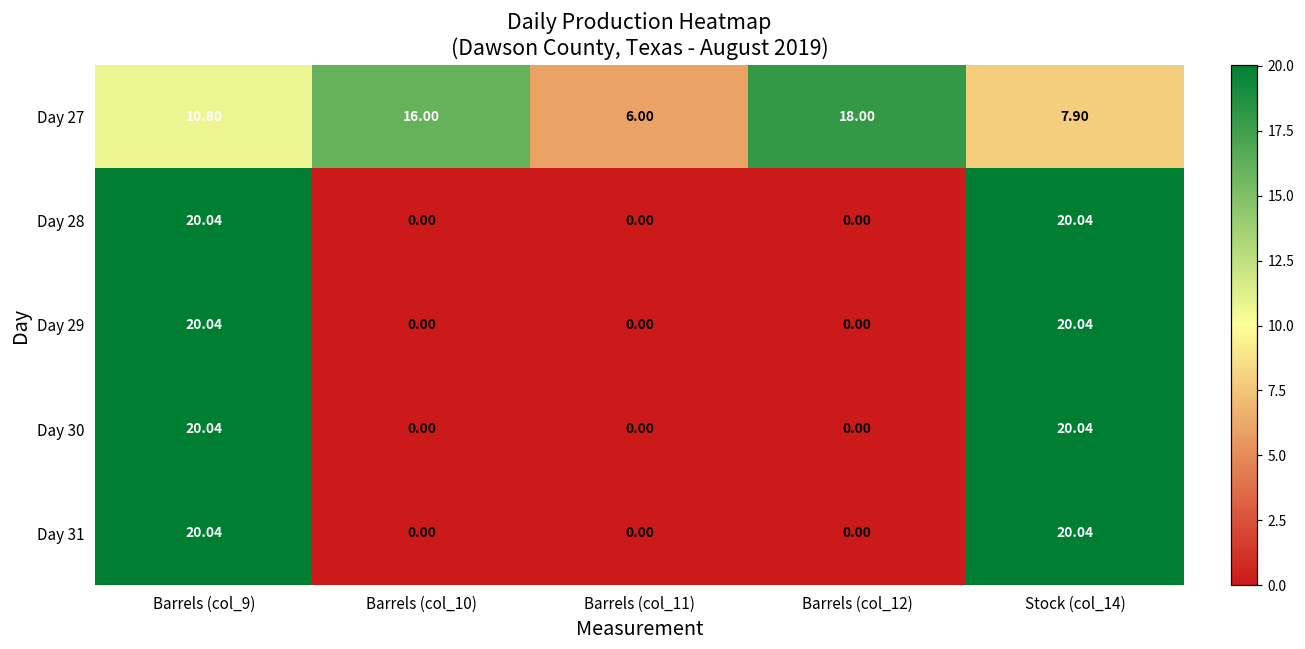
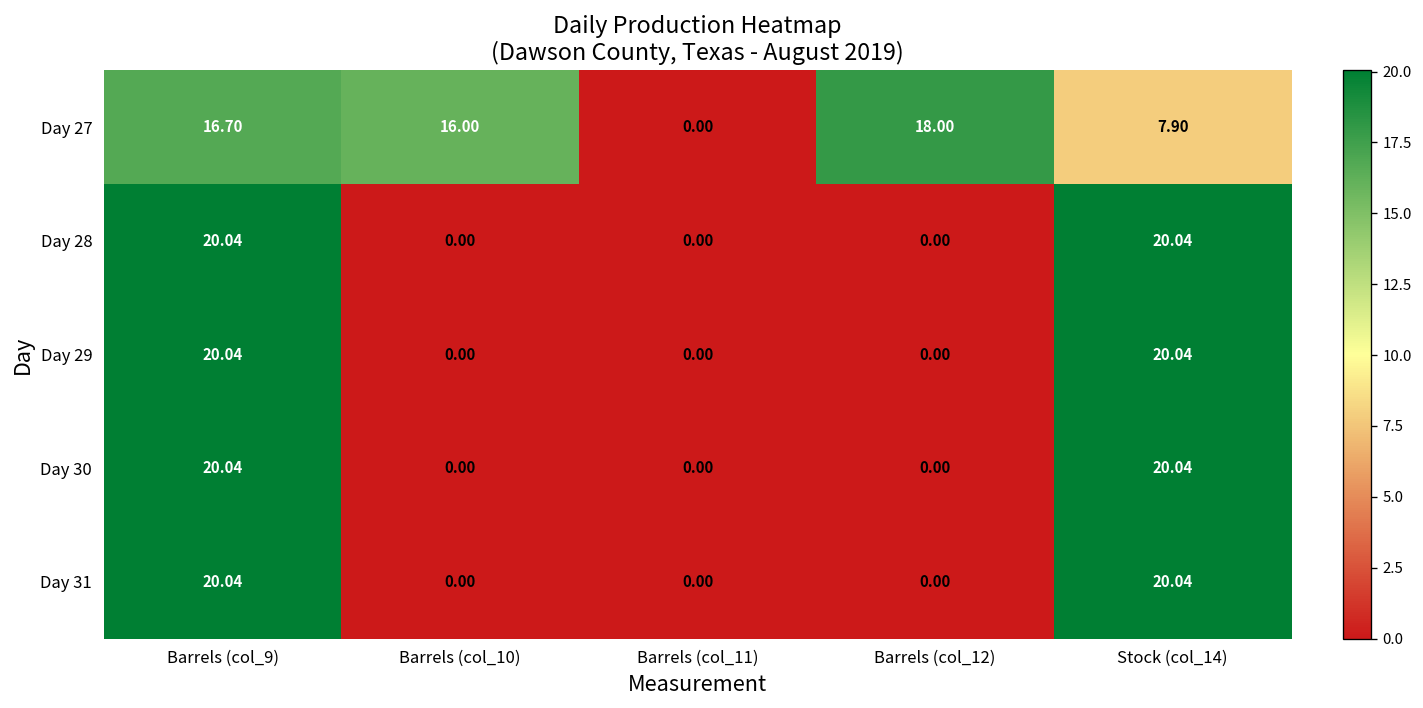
Day 27, Barrels (col_9): 10.80 -> 16.70
Day 27, Barrels (col_11): 6.00 -> 0.00
